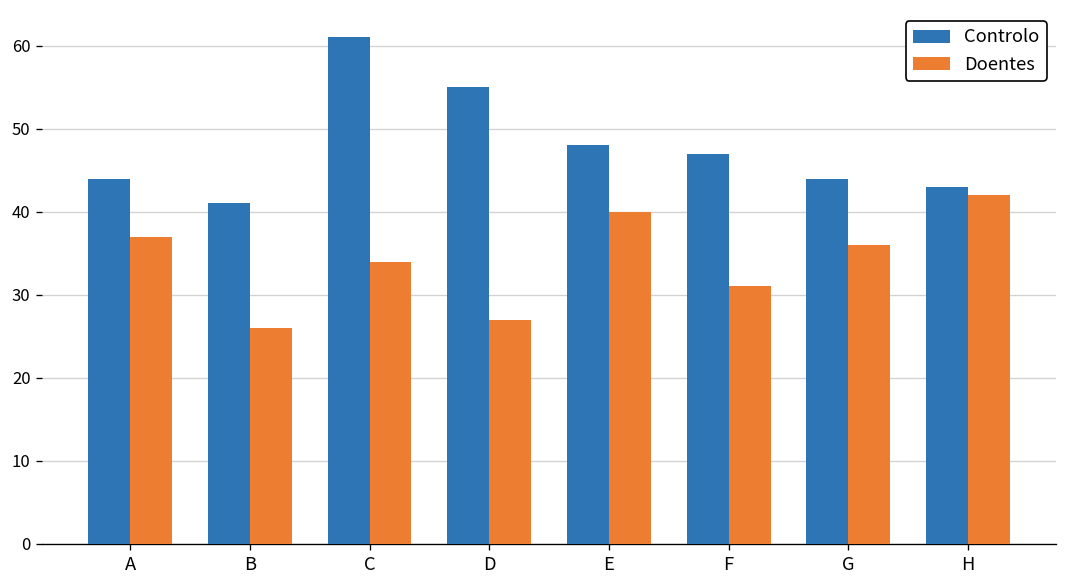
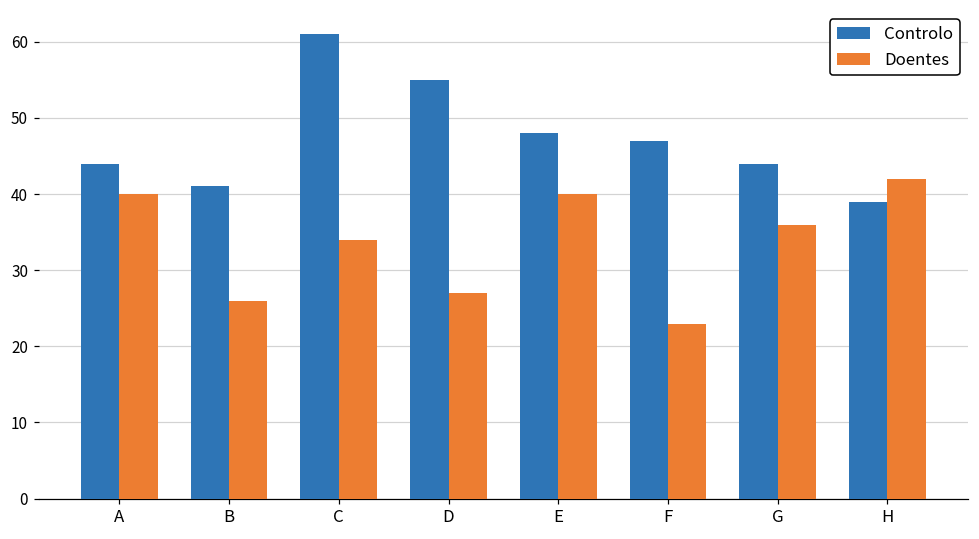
Doentes, A: 37 -> 40
Doentes, F: 31 -> 23
Controlo, H: 43 -> 39
